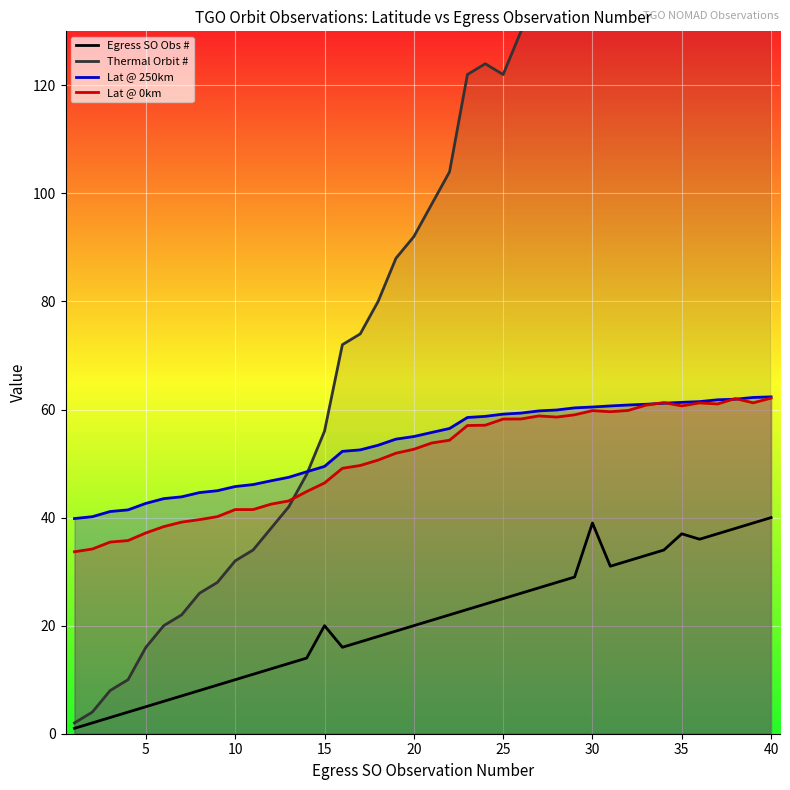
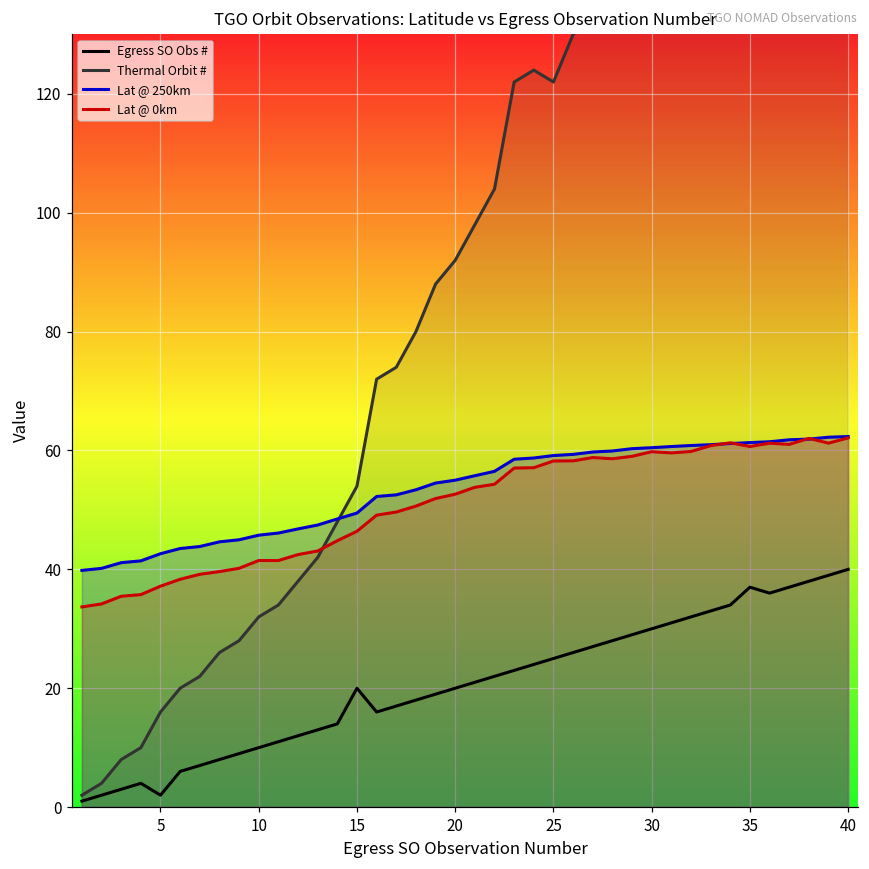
Egress SO Obs #, 5: 5 -> 2
Thermal Orbit #, 15: 56 -> 54
Egress SO Obs #, 30: 39 -> 30
